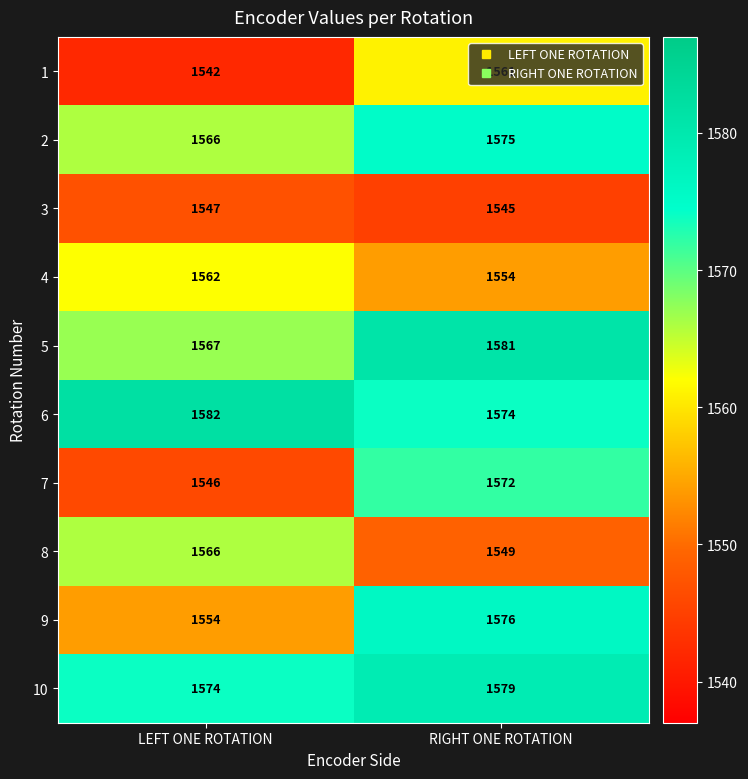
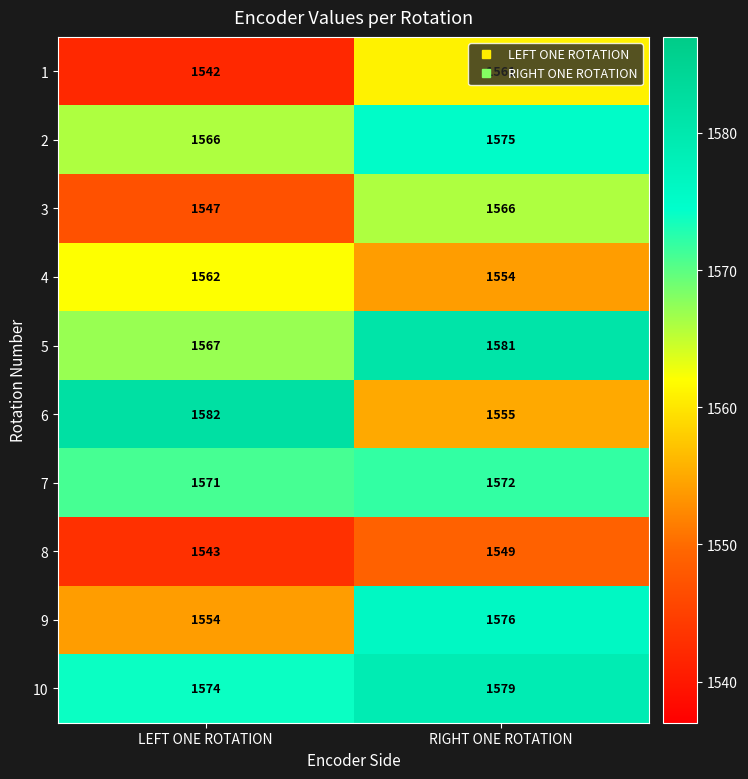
3, RIGHT ONE ROTATION: 1545 -> 1566
6, RIGHT ONE ROTATION: 1574 -> 1555
7, LEFT ONE ROTATION: 1546 -> 1571
8, LEFT ONE ROTATION: 1566 -> 1543
